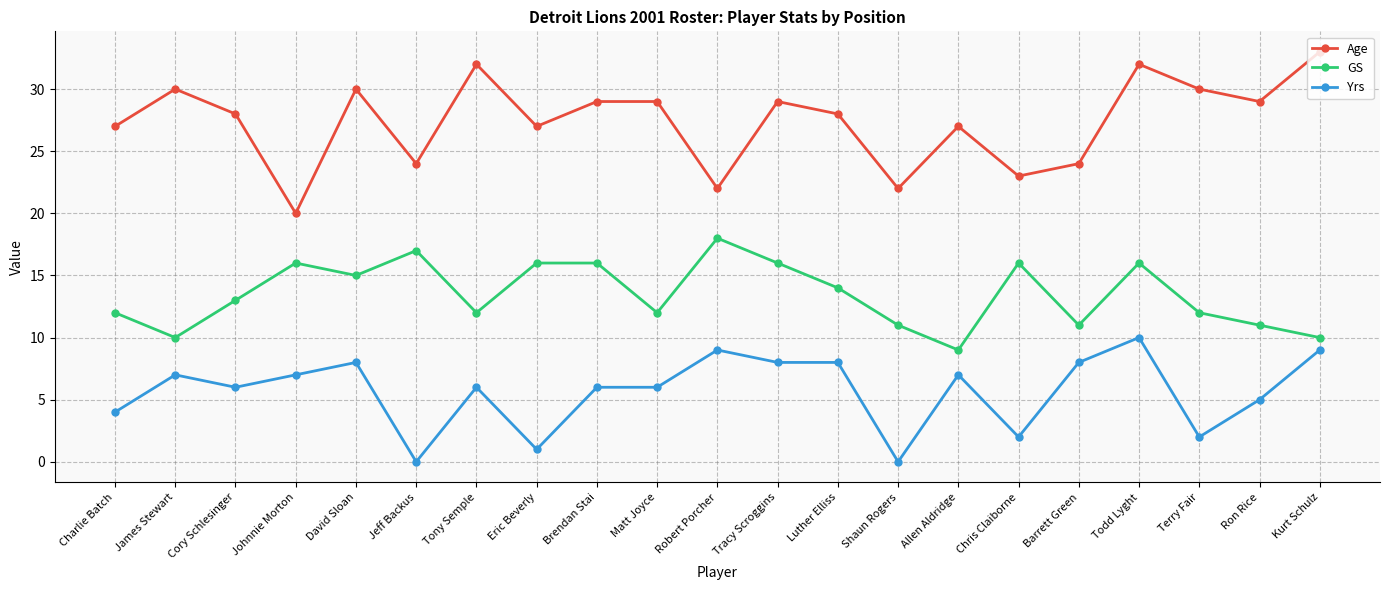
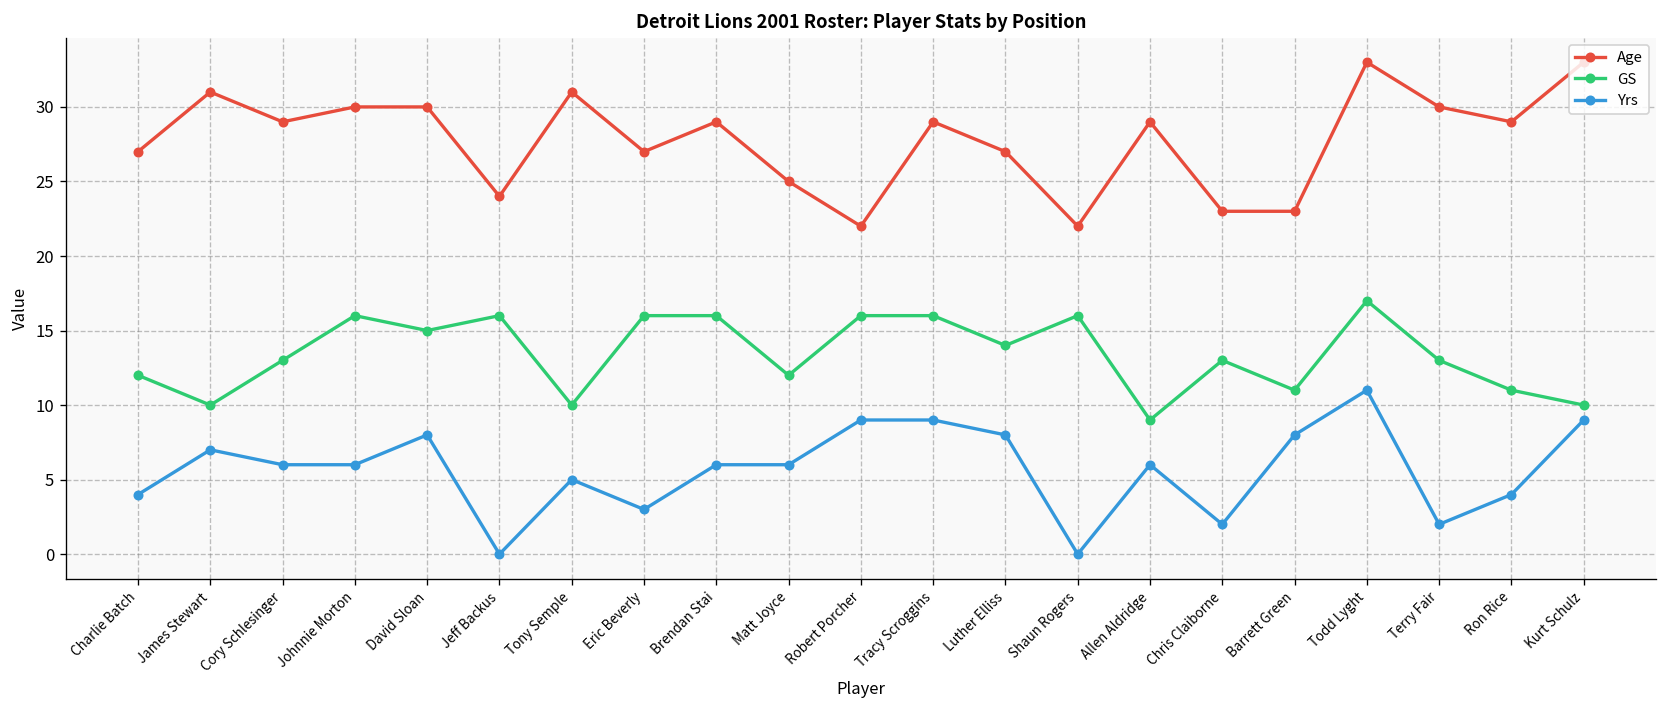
Age, James Stewart: 30 -> 31
Age, Cory Schlesinger: 28 -> 29
Age, Johnnie Morton: 20 -> 30
Yrs, Johnnie Morton: 7 -> 6
GS, Jeff Backus: 17 -> 16
Age, Tony Semple: 32 -> 31
GS, Tony Semple: 12 -> 10
Yrs, Tony Semple: 6 -> 5
Yrs, Eric Beverly: 1 -> 3
Age, Matt Joyce: 29 -> 25
GS, Robert Porcher: 18 -> 16
Yrs, Tracy Scroggins: 8 -> 9
Age, Luther Elliss: 28 -> 27
GS, Shaun Rogers: 11 -> 16
Age, Allen Aldridge: 27 -> 29
Yrs, Allen Aldridge: 7 -> 6
GS, Chris Claiborne: 16 -> 13
Age, Barrett Green: 24 -> 23
Age, Todd Lyght: 32 -> 33
GS, Todd Lyght: 16 -> 17
Yrs, Todd Lyght: 10 -> 11
GS, Terry Fair: 12 -> 13
Yrs, Ron Rice: 5 -> 4
